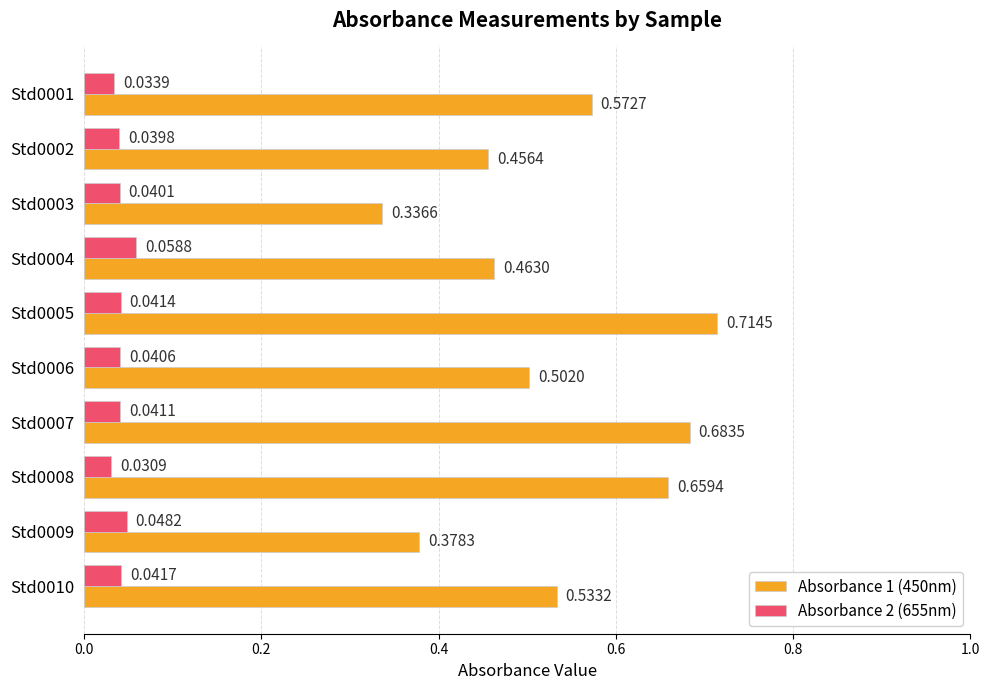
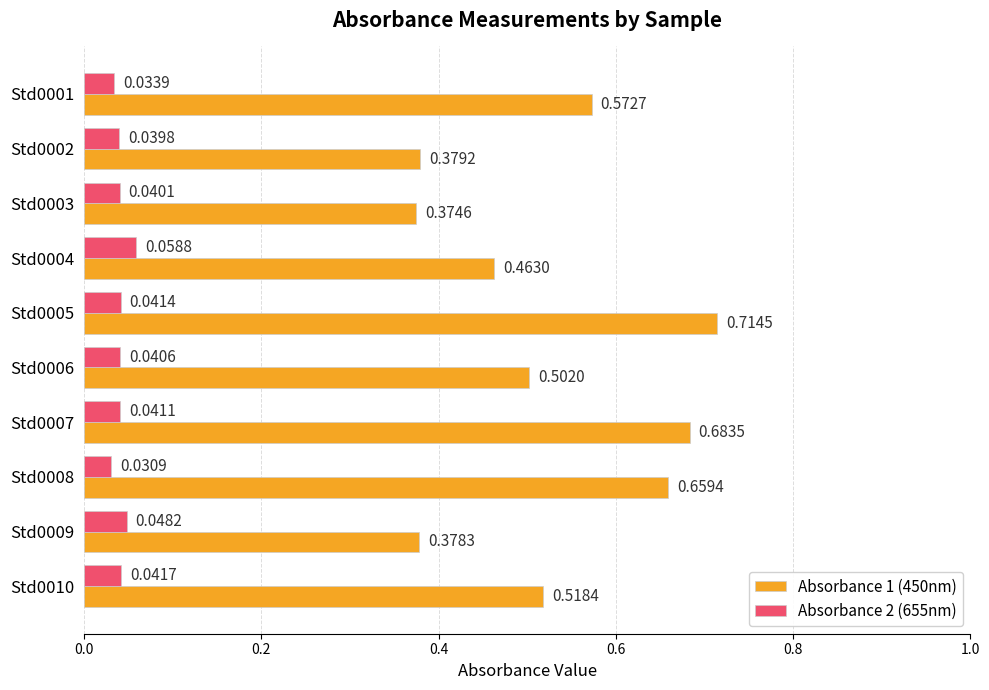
Absorbance 1 (450nm), Std0002: 0.4564 -> 0.3792
Absorbance 1 (450nm), Std0003: 0.3366 -> 0.3746
Absorbance 1 (450nm), Std0010: 0.5332 -> 0.5184
